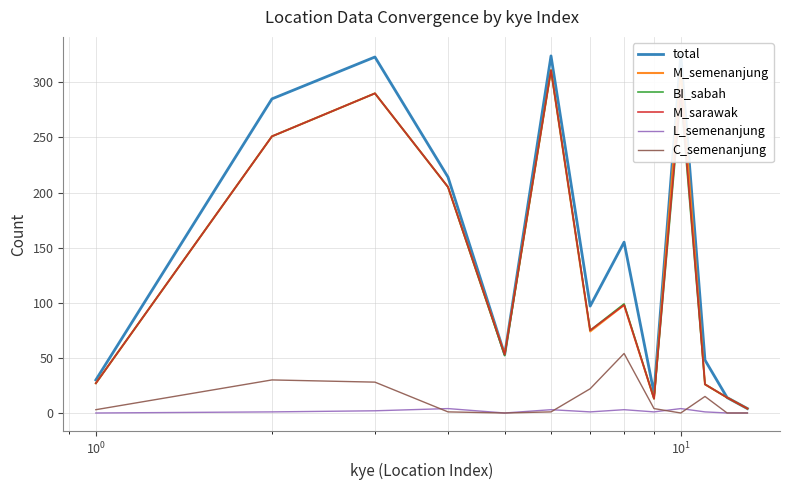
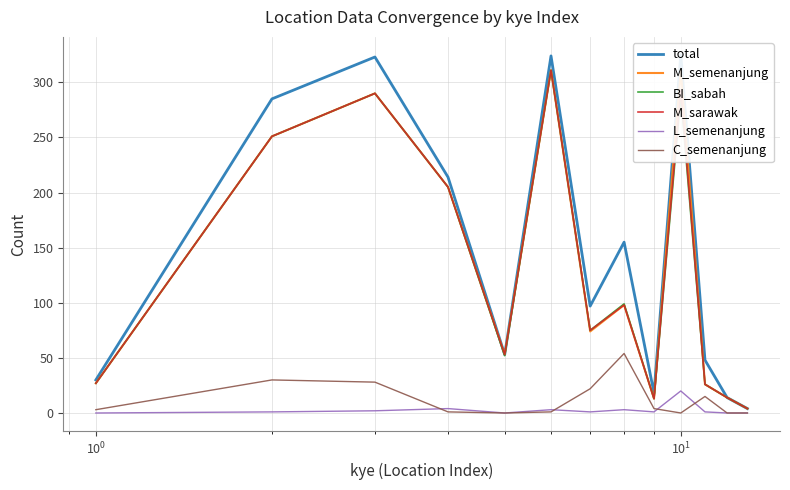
L_semenanjung, 10^1: 4 -> 20
